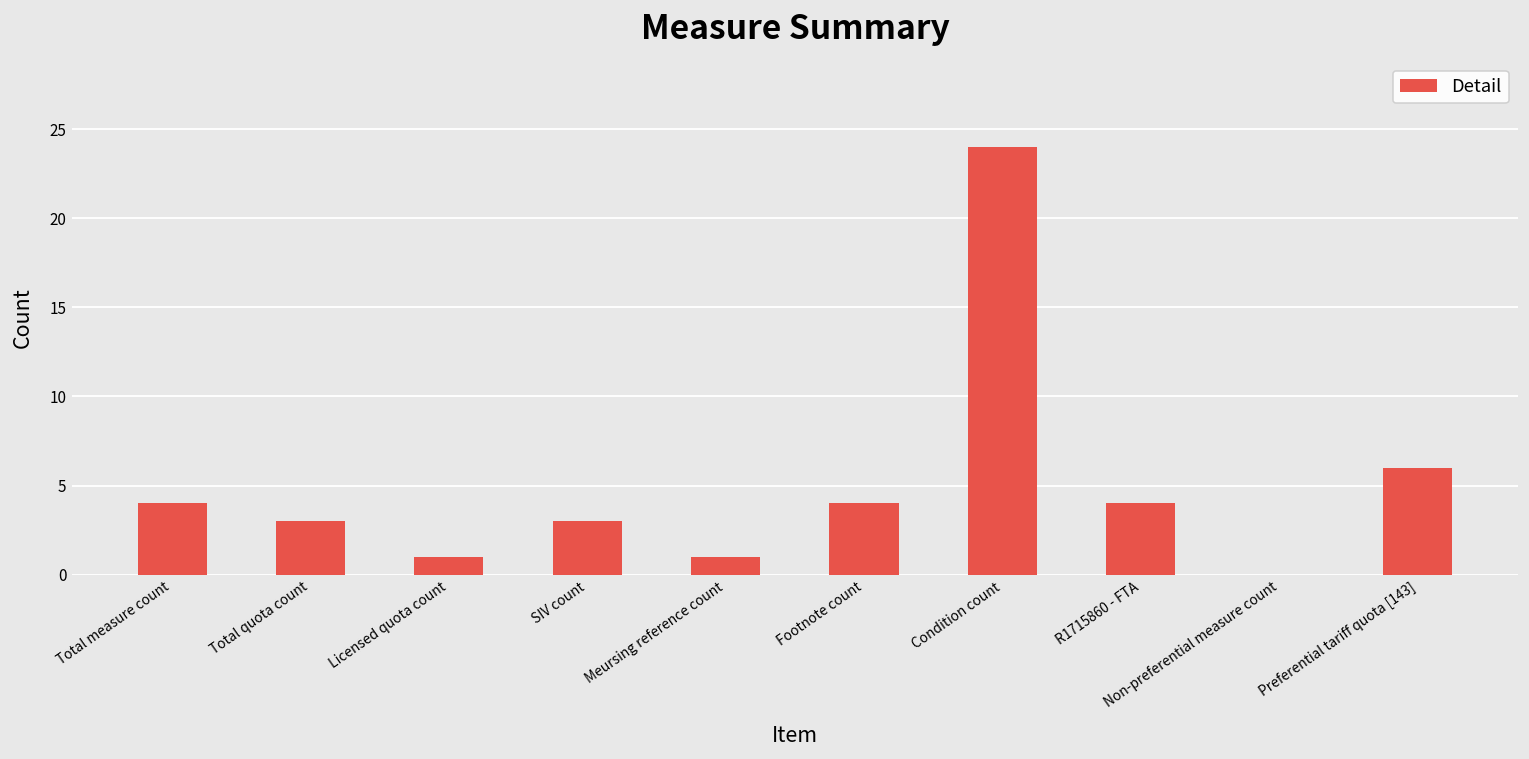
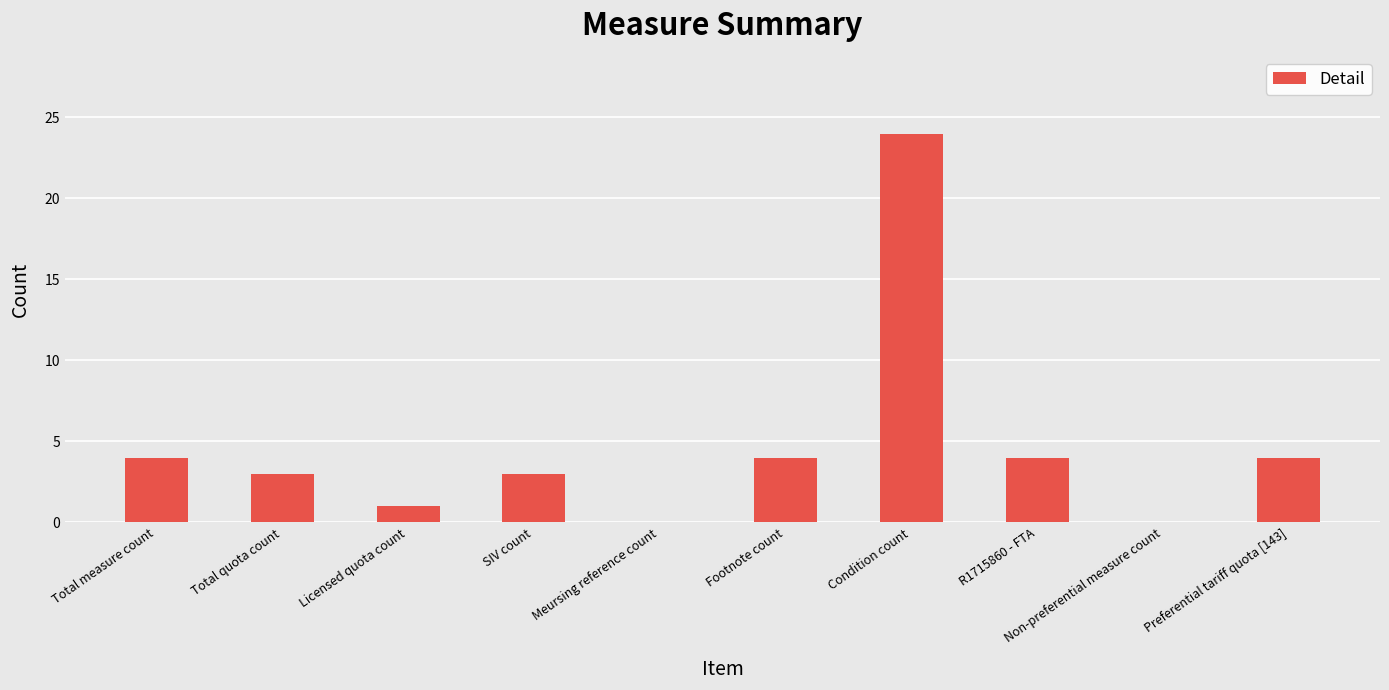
Meursing reference count: 1 -> 0
Preferential tariff quota [143]: 6 -> 4
